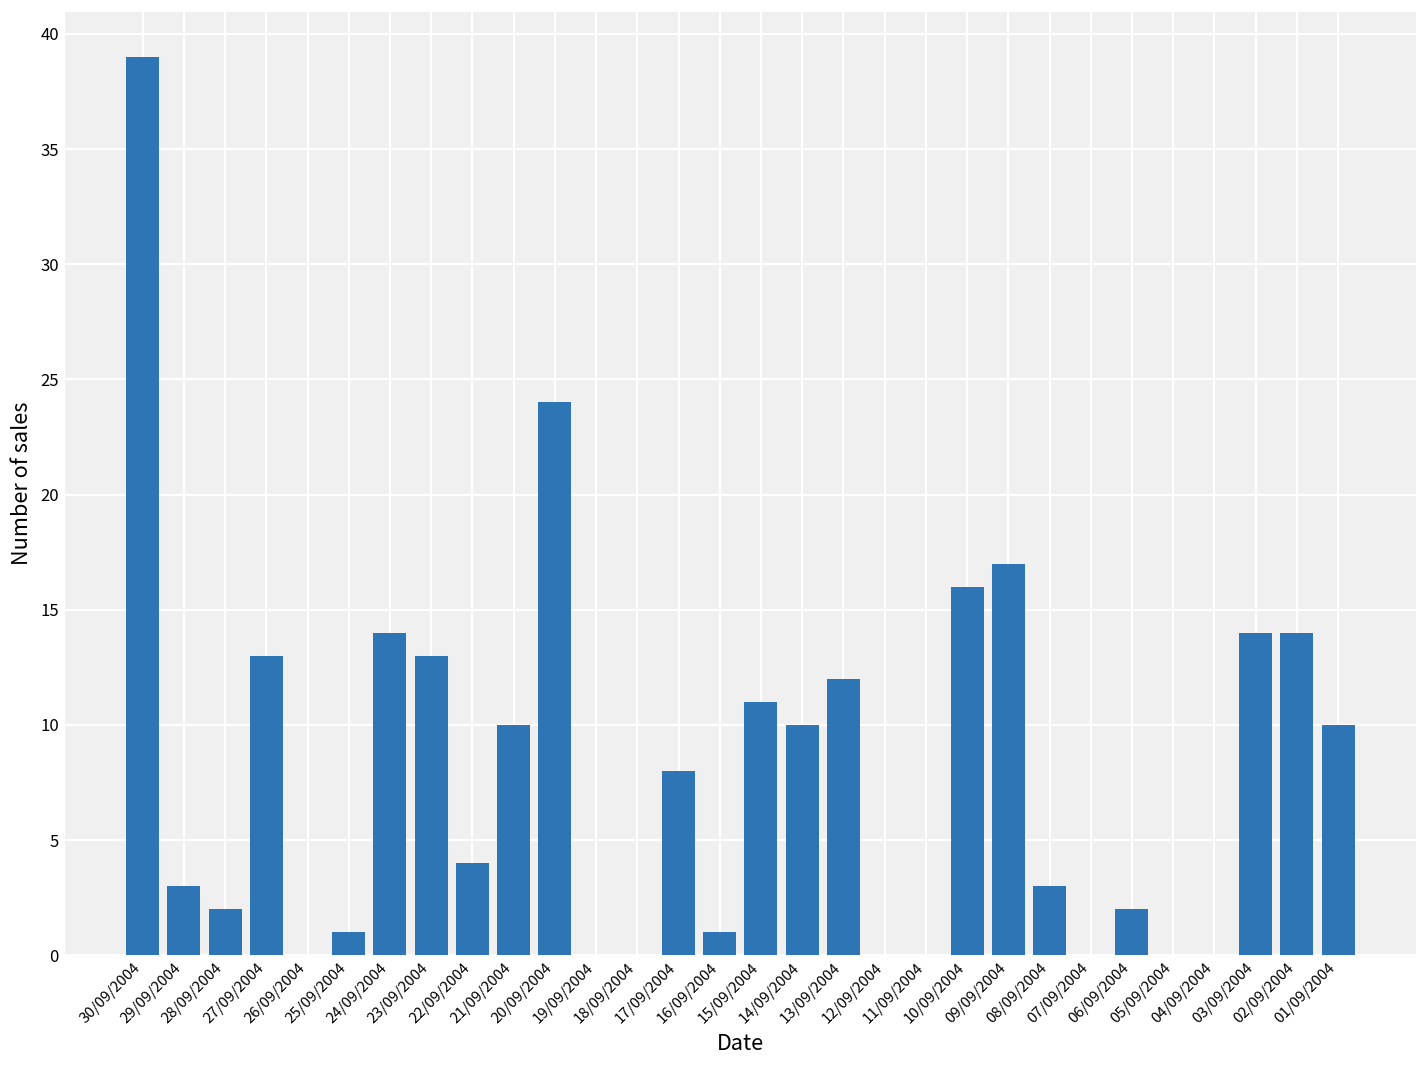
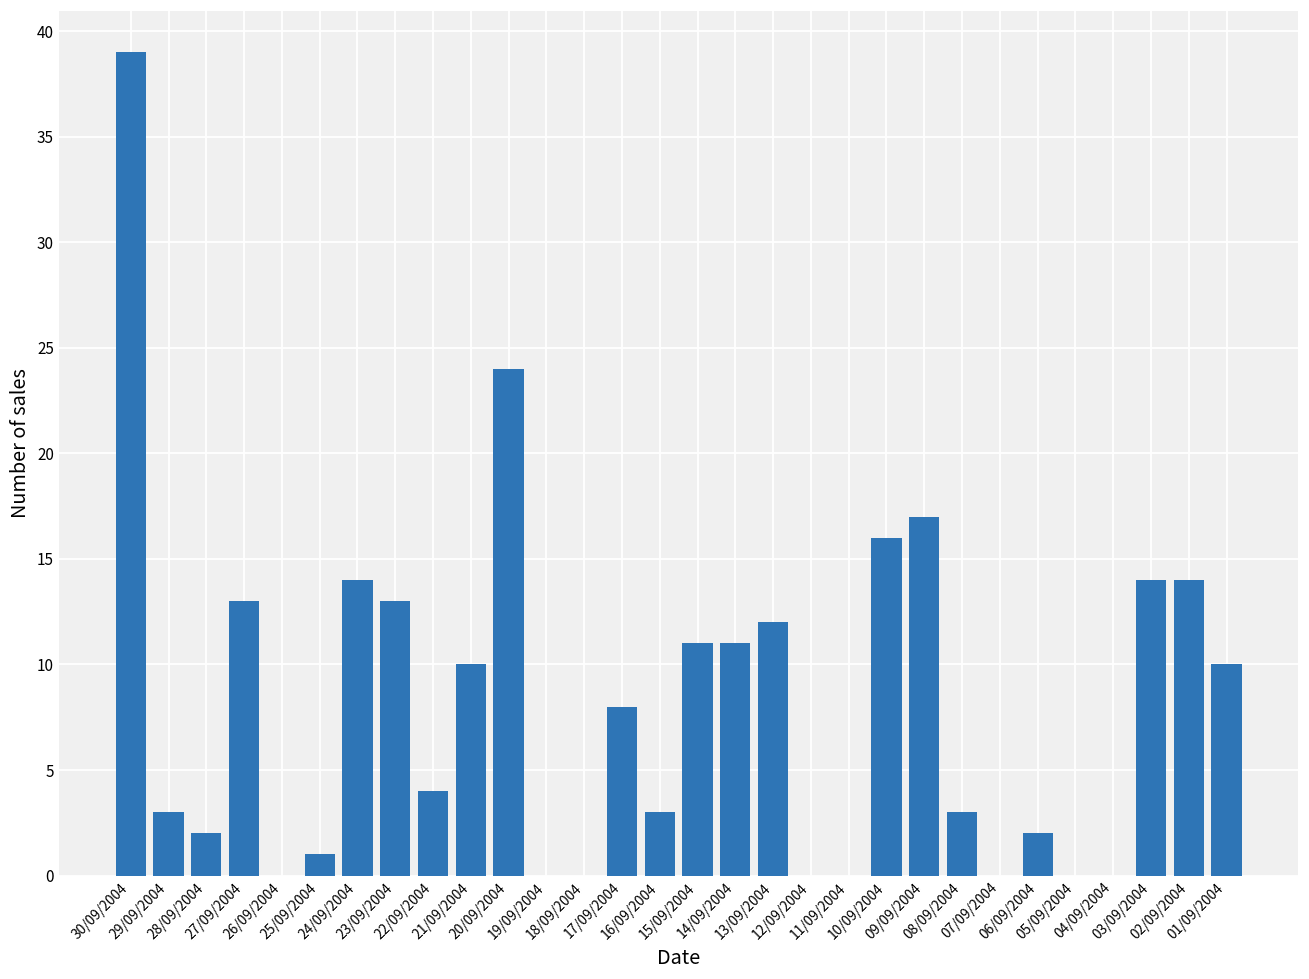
16/09/2004: 1 -> 3
14/09/2004: 10 -> 11
